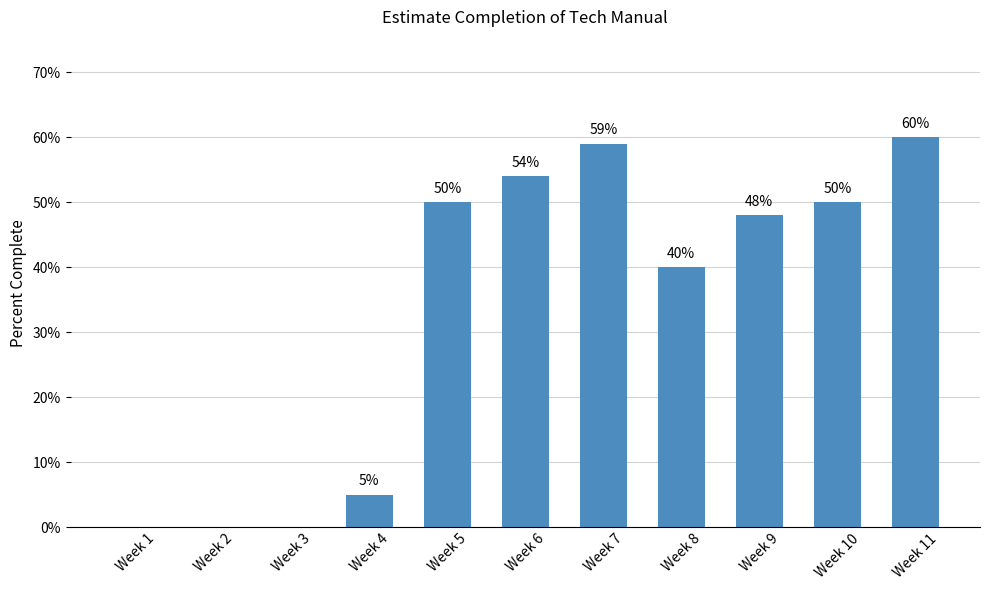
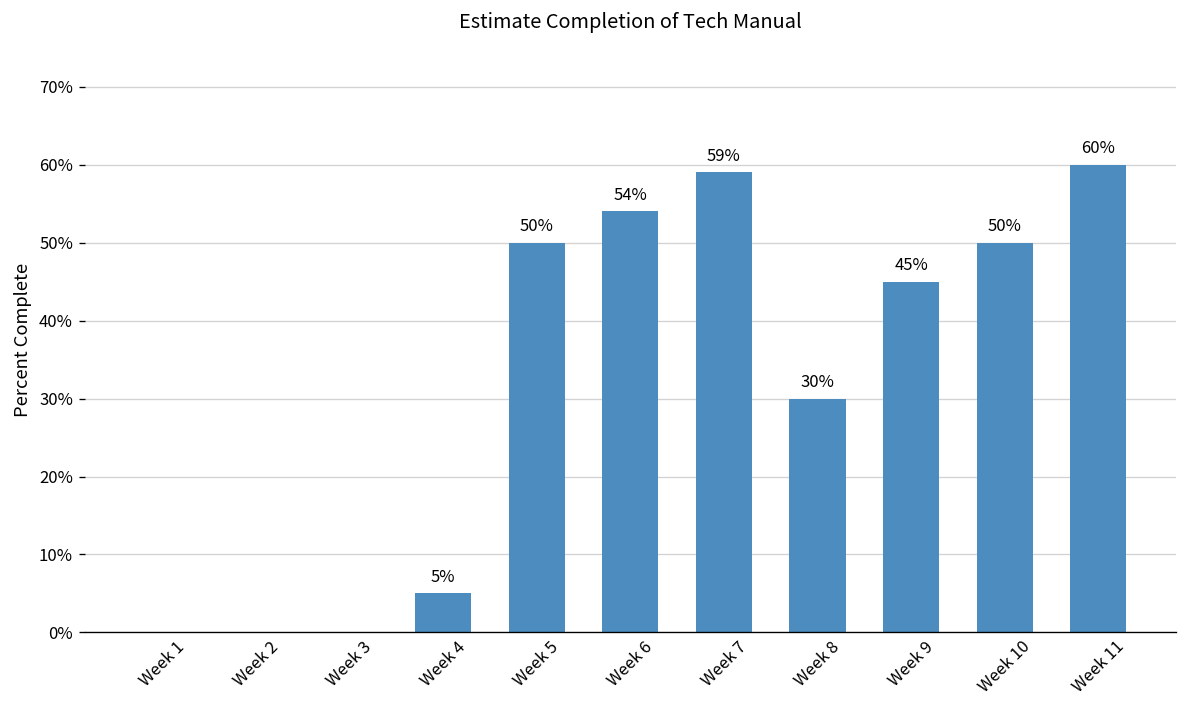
Week 8: 40% -> 30%
Week 9: 48% -> 45%
